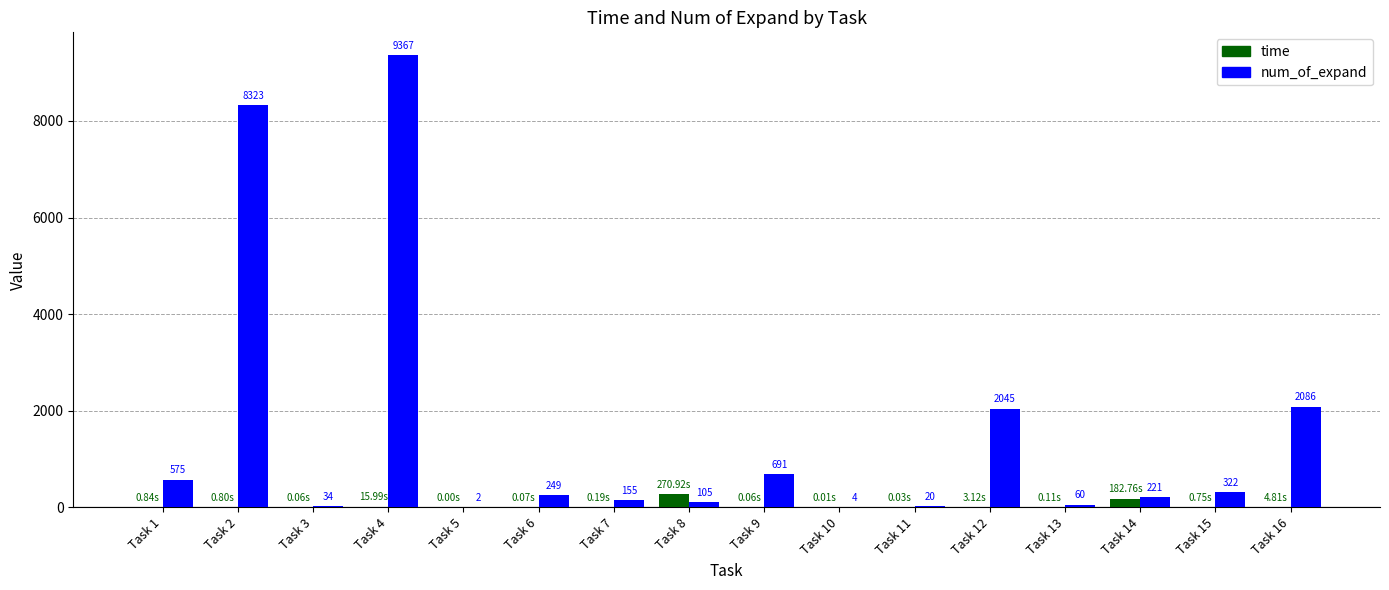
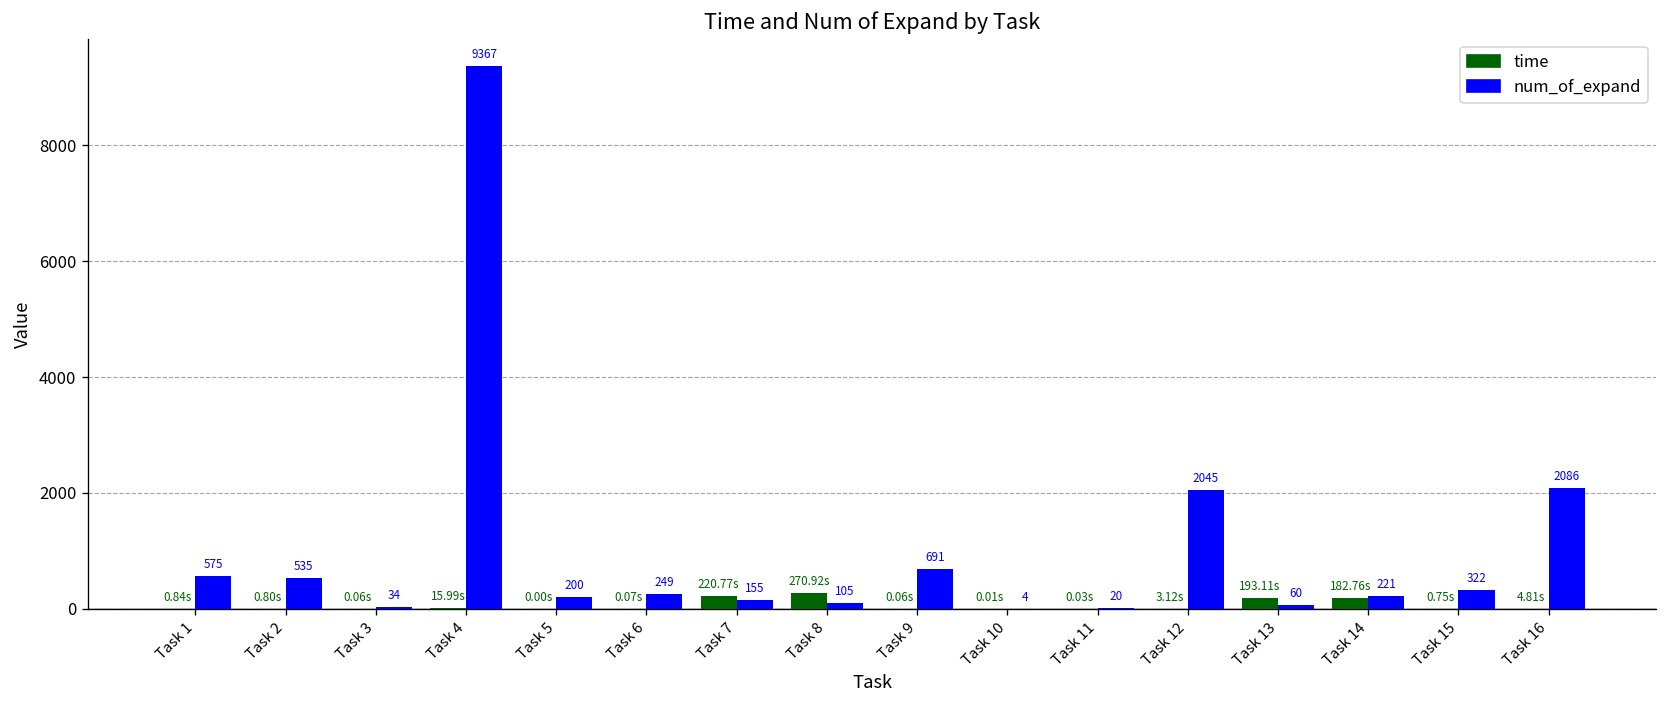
num_of_expand, Task 2: 8323 -> 535
num_of_expand, Task 5: 2 -> 200
time, Task 7: 0.19s -> 220.77s
time, Task 13: 0.11s -> 193.11s
